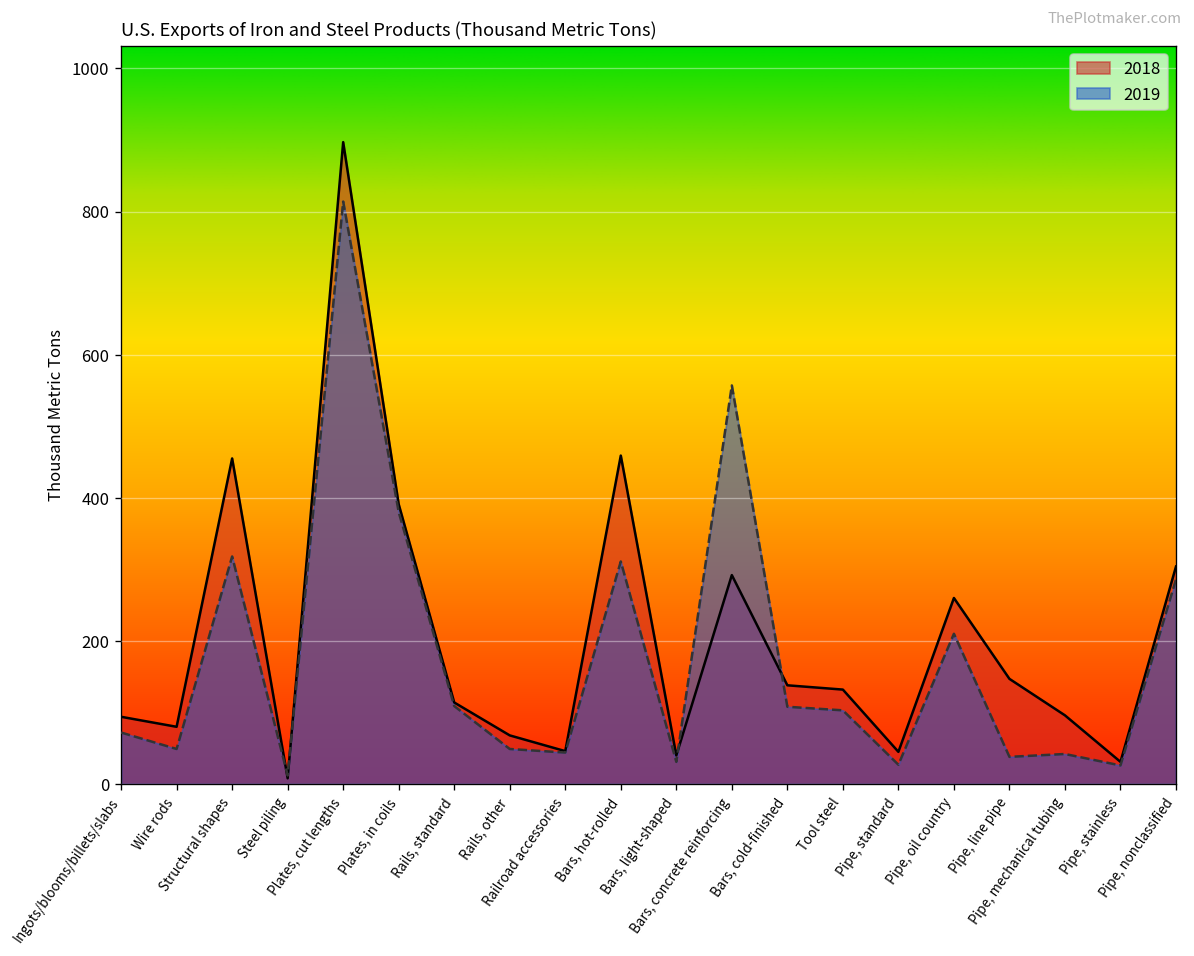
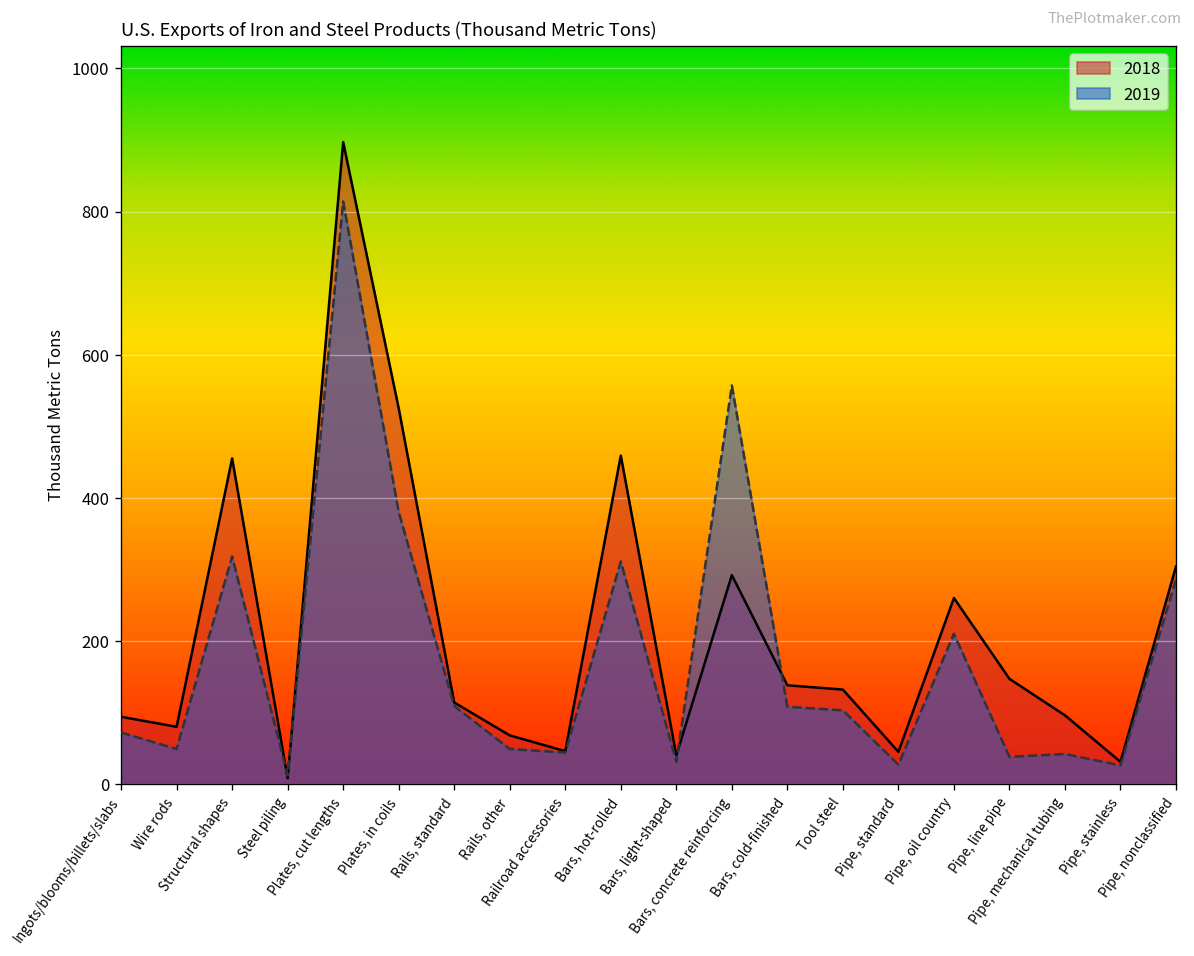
2018, Plates, in coils: 390 -> 530
